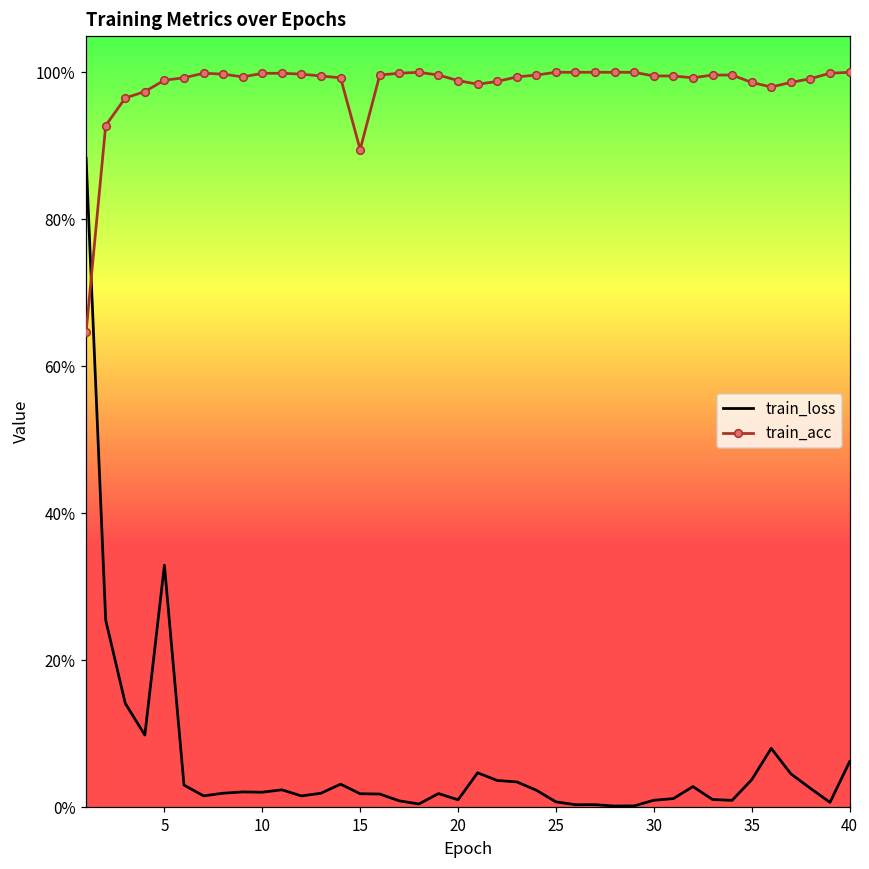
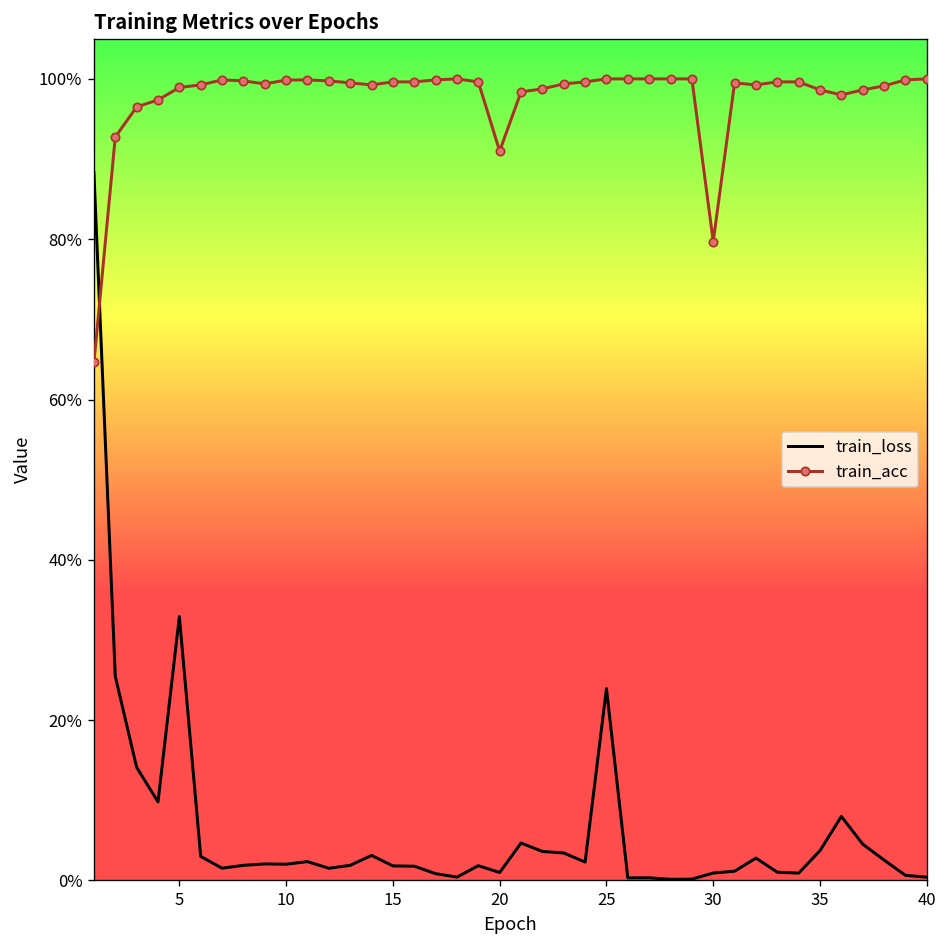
train_acc, 15: 89% -> 100%
train_acc, 20: 99% -> 91%
train_loss, 25: 1% -> 24%
train_acc, 30: 100% -> 80%
train_loss, 40: 6% -> 0%
